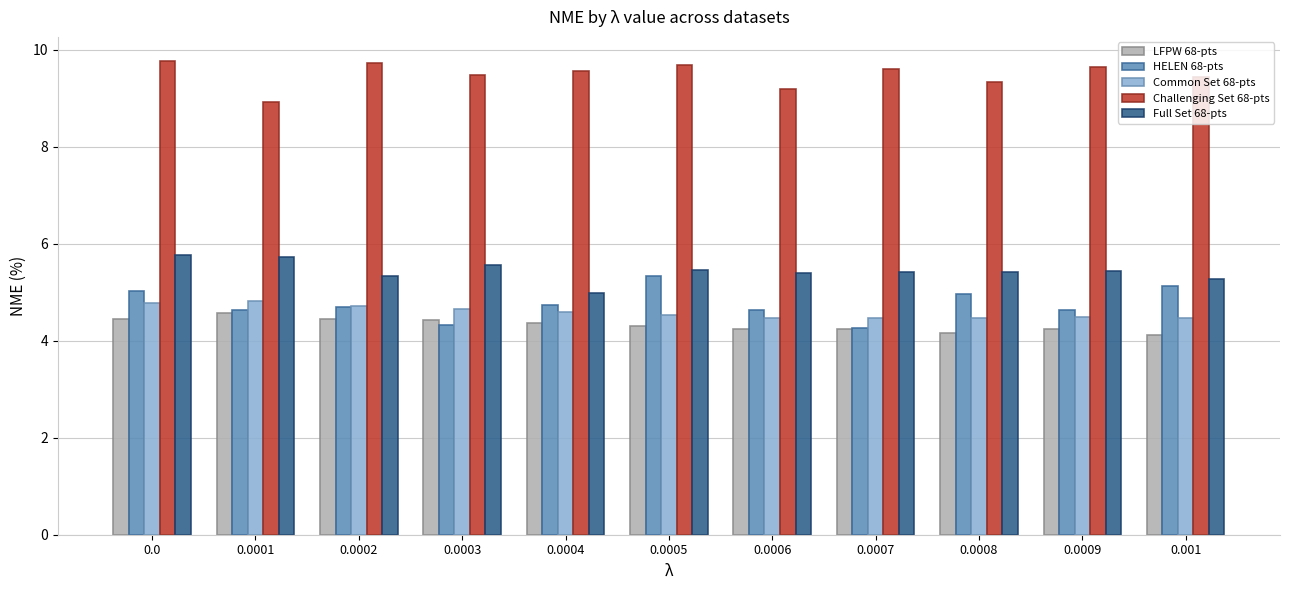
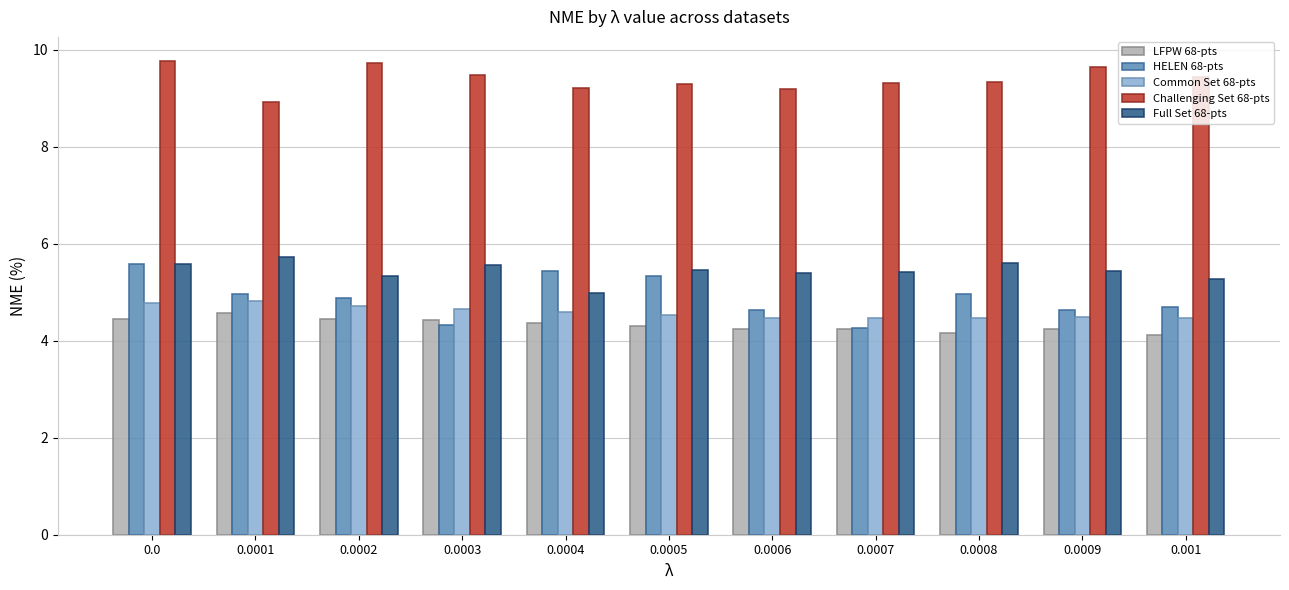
HELEN 68-pts, 0.0: 5.0 -> 5.6
Full Set 68-pts, 0.0: 5.8 -> 5.6
HELEN 68-pts, 0.0001: 4.6 -> 5.0
HELEN 68-pts, 0.0002: 4.7 -> 4.9
HELEN 68-pts, 0.0004: 4.7 -> 5.4
Challenging Set 68-pts, 0.0004: 9.6 -> 9.2
Challenging Set 68-pts, 0.0005: 9.7 -> 9.3
Challenging Set 68-pts, 0.0007: 9.6 -> 9.3
Full Set 68-pts, 0.0008: 5.4 -> 5.6
HELEN 68-pts, 0.001: 5.1 -> 4.7
